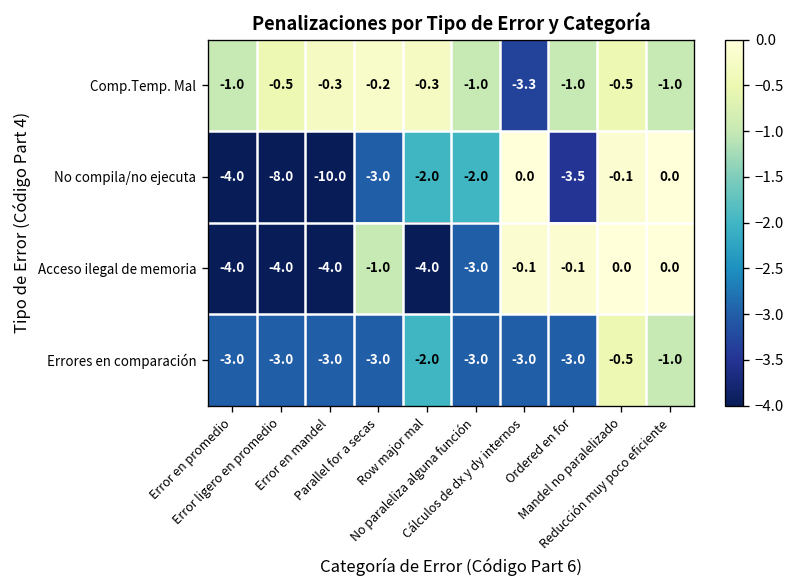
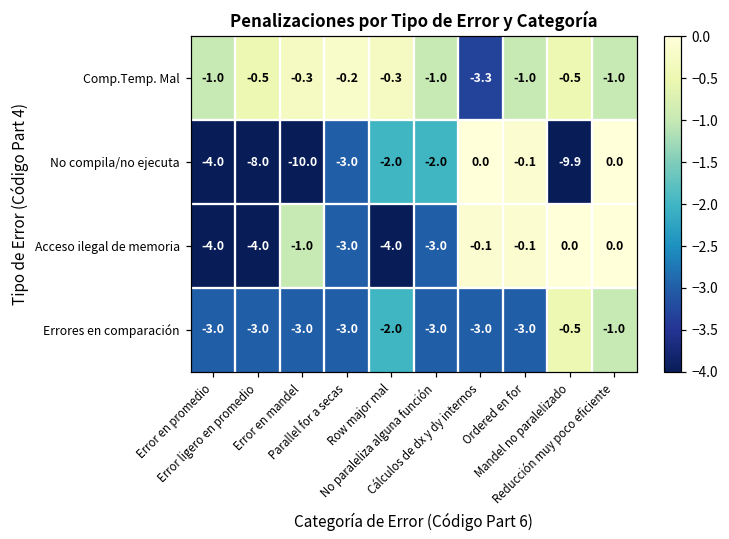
No compila/no ejecuta, Ordered en for: -3.5 -> -0.1
No compila/no ejecuta, Mandel no paralelizado: -0.1 -> -9.9
Acceso ilegal de memoria, Error en mandel: -4.0 -> -1.0
Acceso ilegal de memoria, Parallel for a secas: -1.0 -> -3.0
